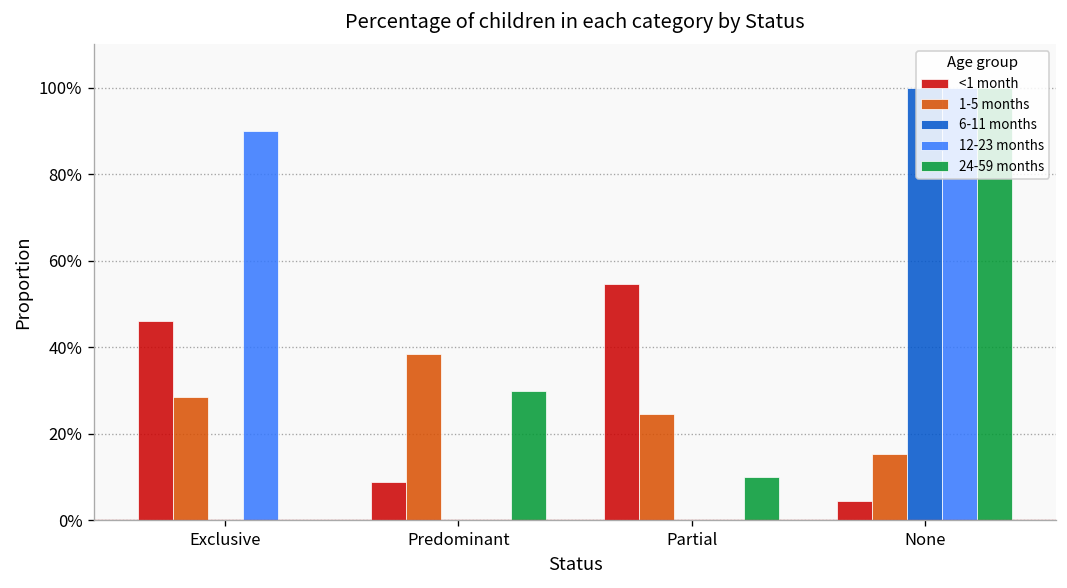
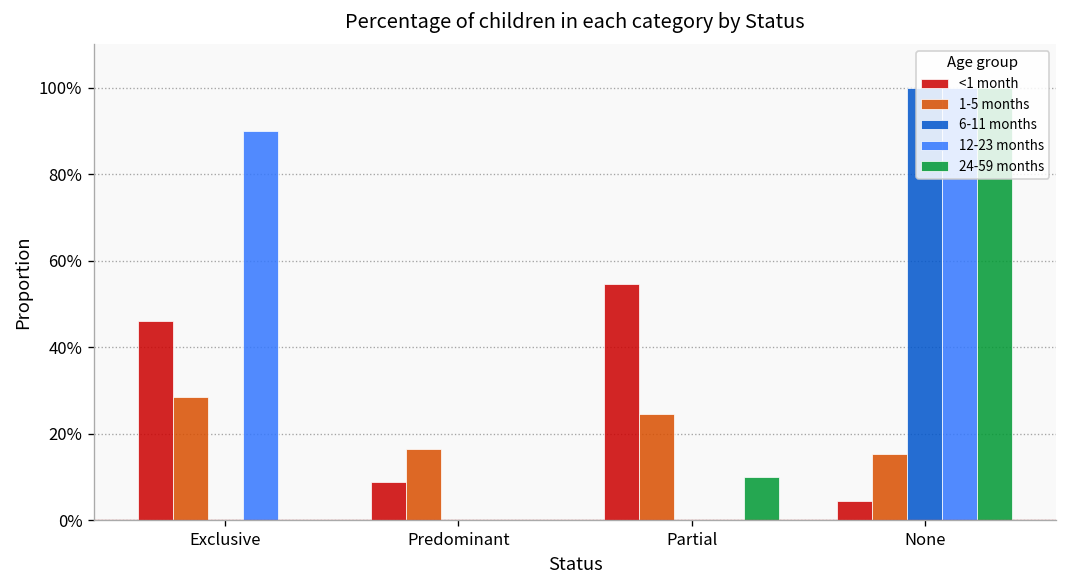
1-5 months, Predominant: 39% -> 17%
24-59 months, Predominant: 30% -> 0%
